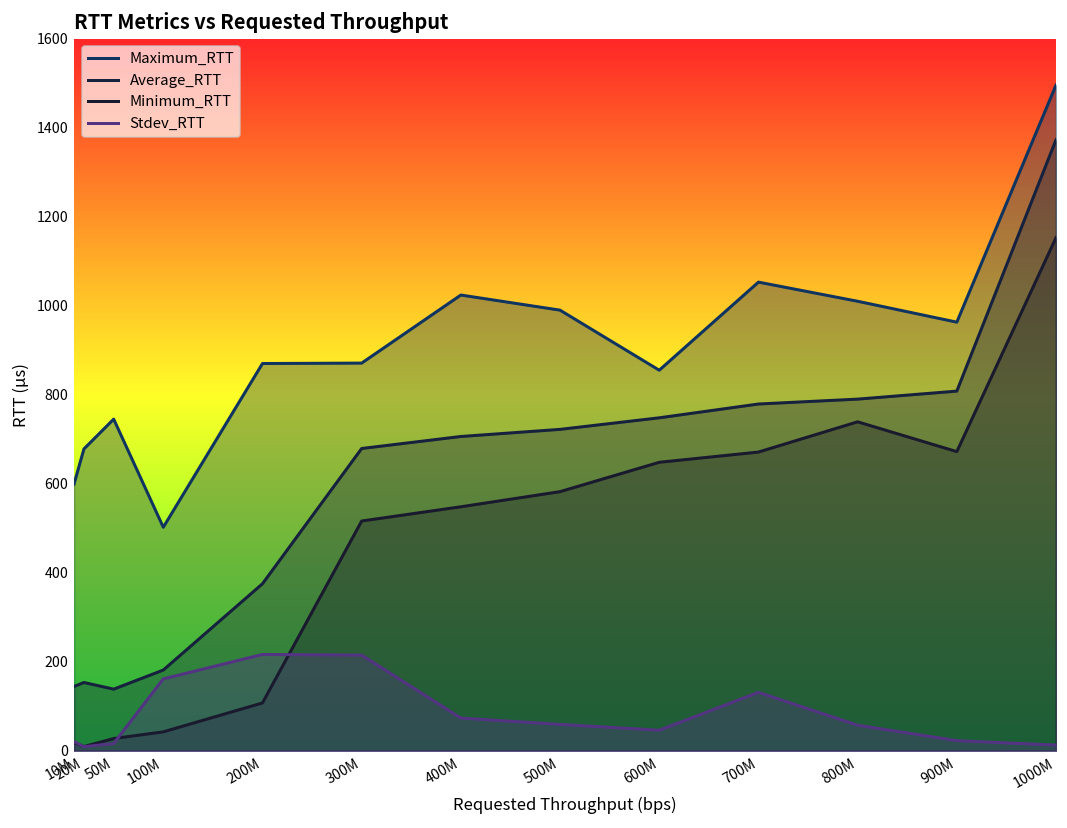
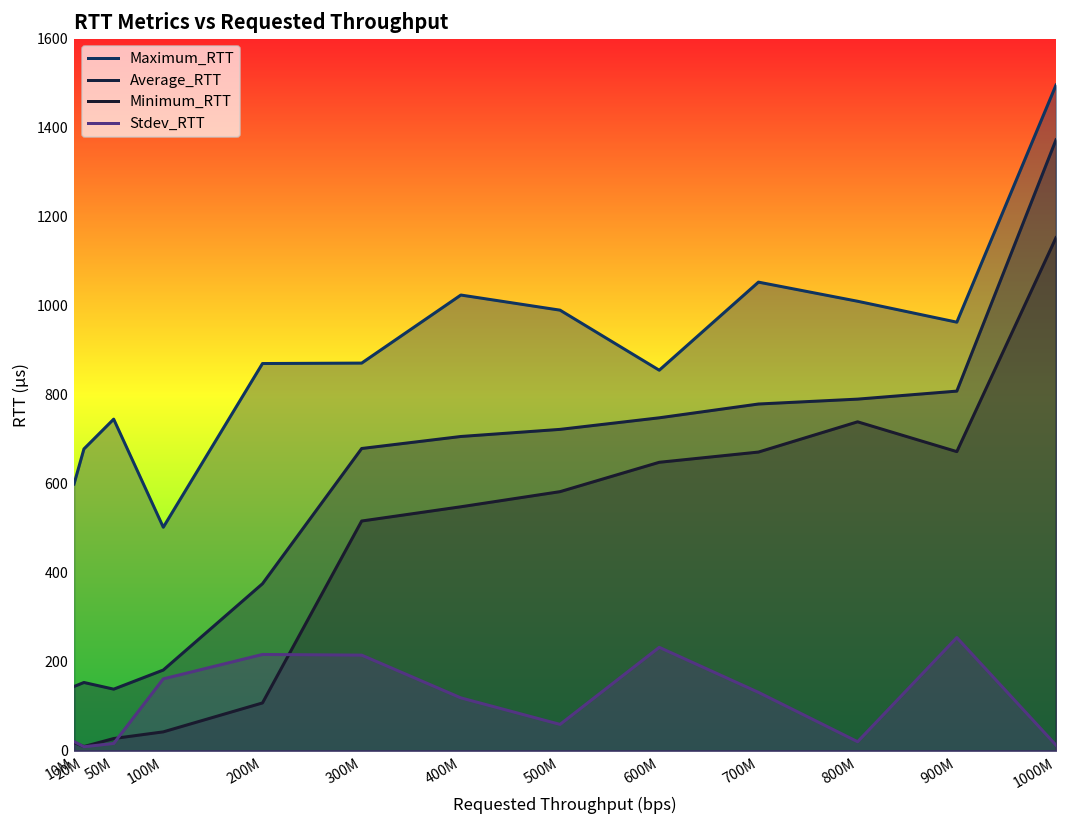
Stdev_RTT, 400M: 70 -> 120
Stdev_RTT, 600M: 50 -> 230
Stdev_RTT, 800M: 60 -> 20
Stdev_RTT, 900M: 20 -> 250
